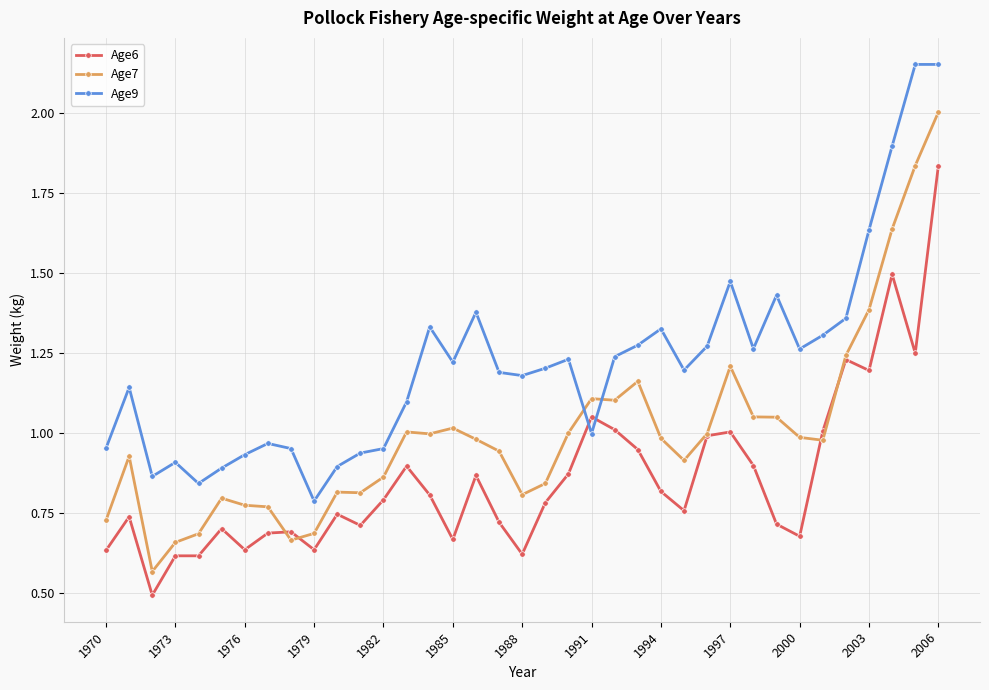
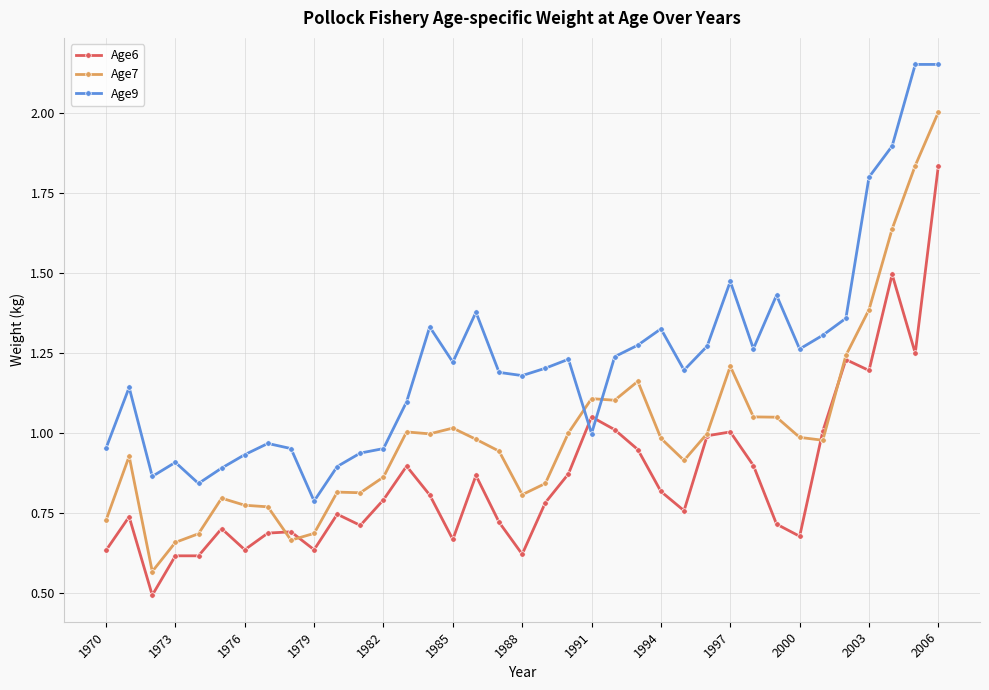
Age9, 2003: 1.63 -> 1.80
